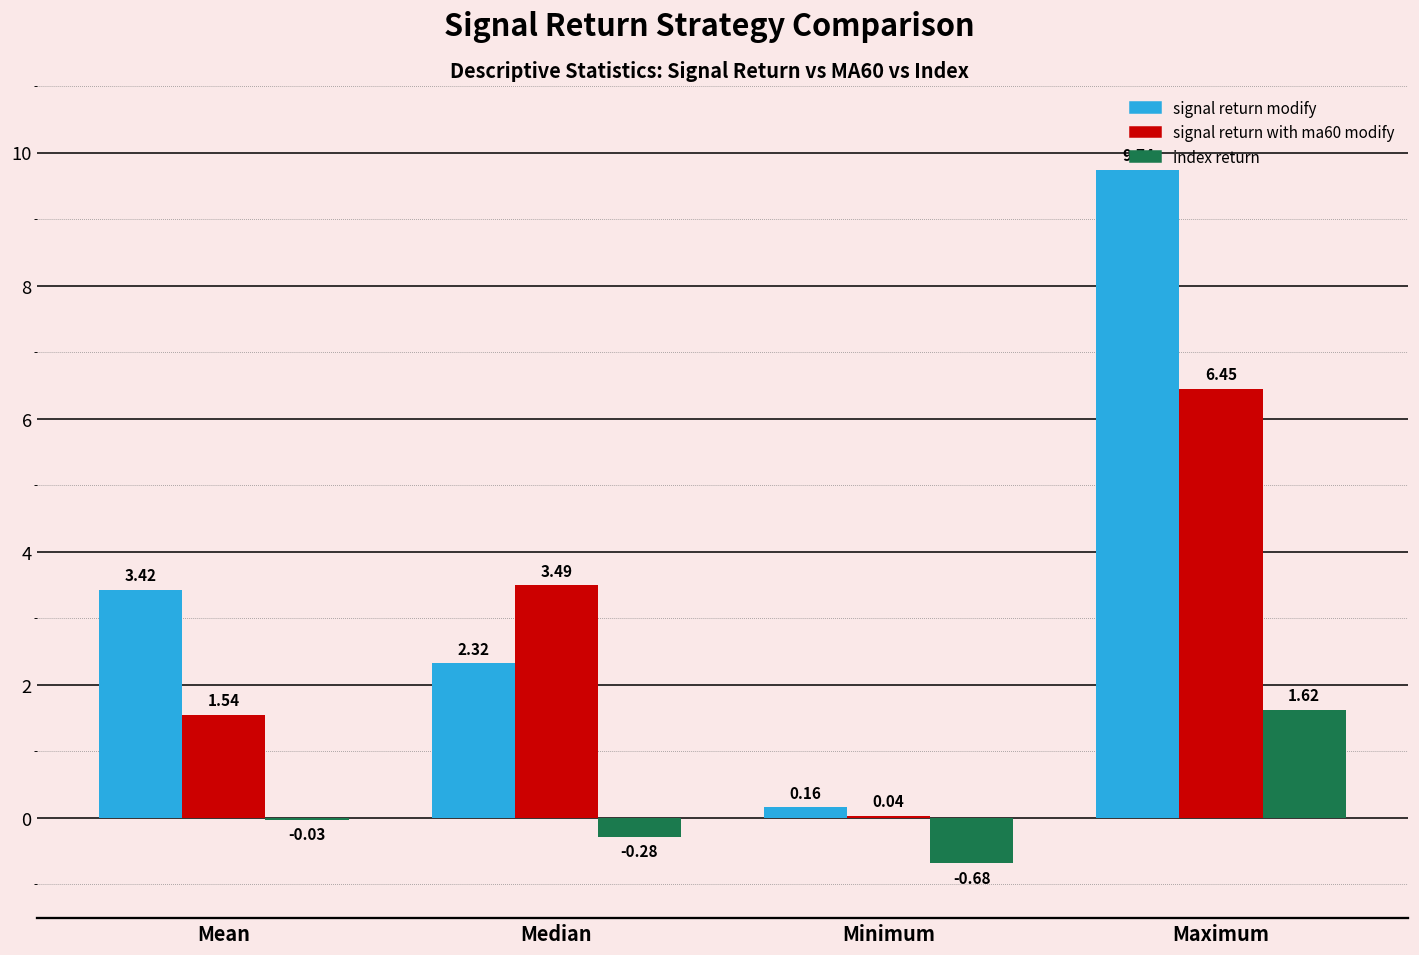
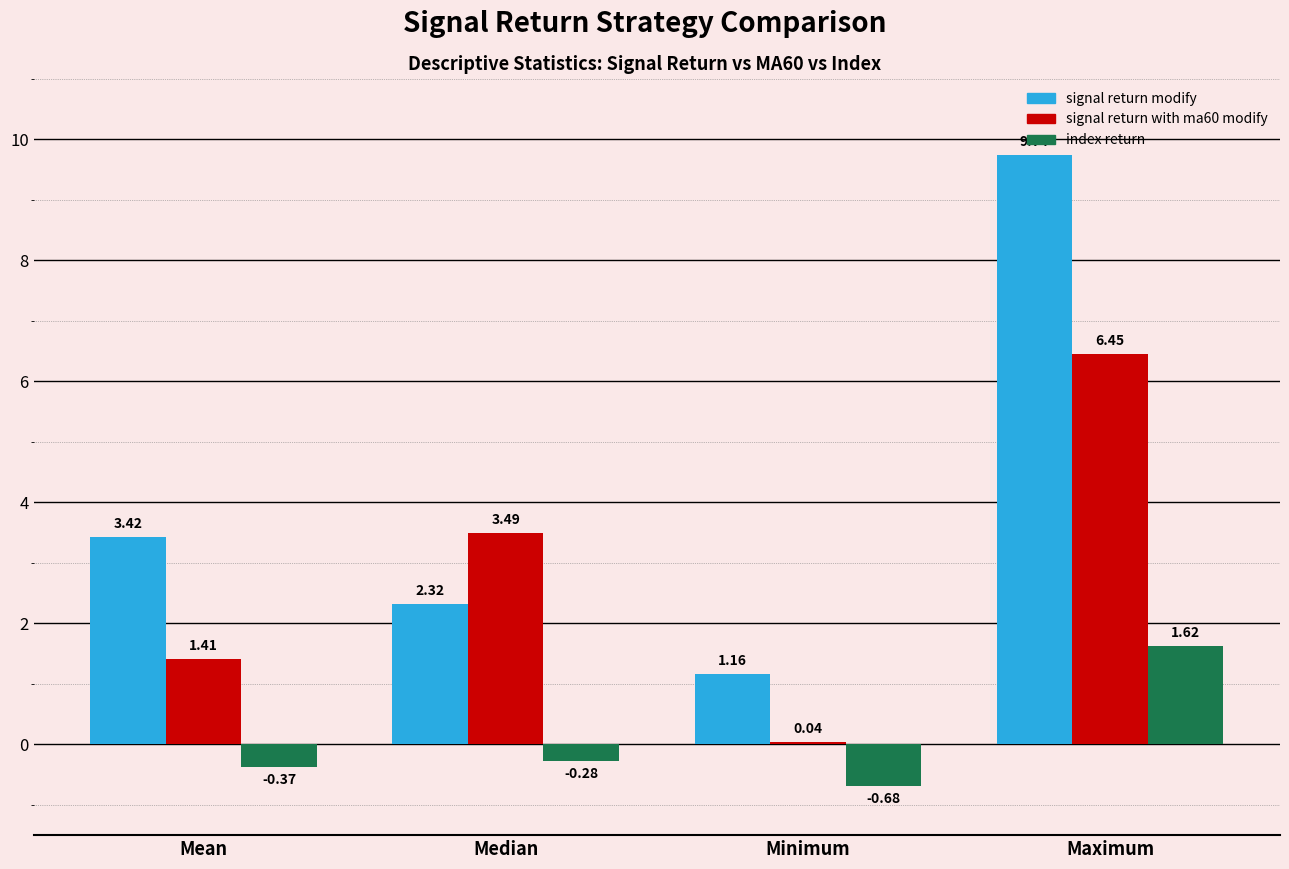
signal return with ma60 modify, Mean: 1.54 -> 1.41
index return, Mean: -0.03 -> -0.37
signal return modify, Minimum: 0.16 -> 1.16
